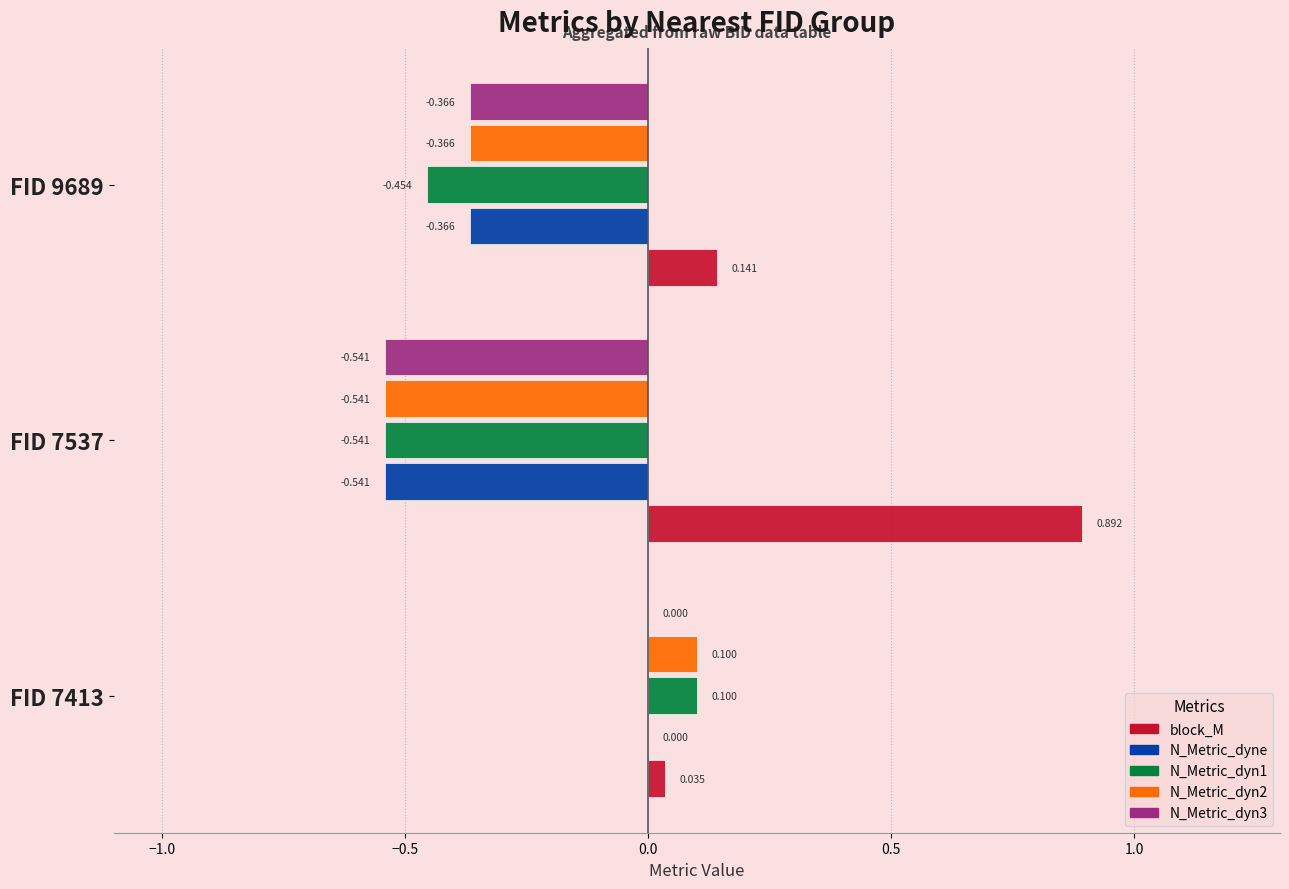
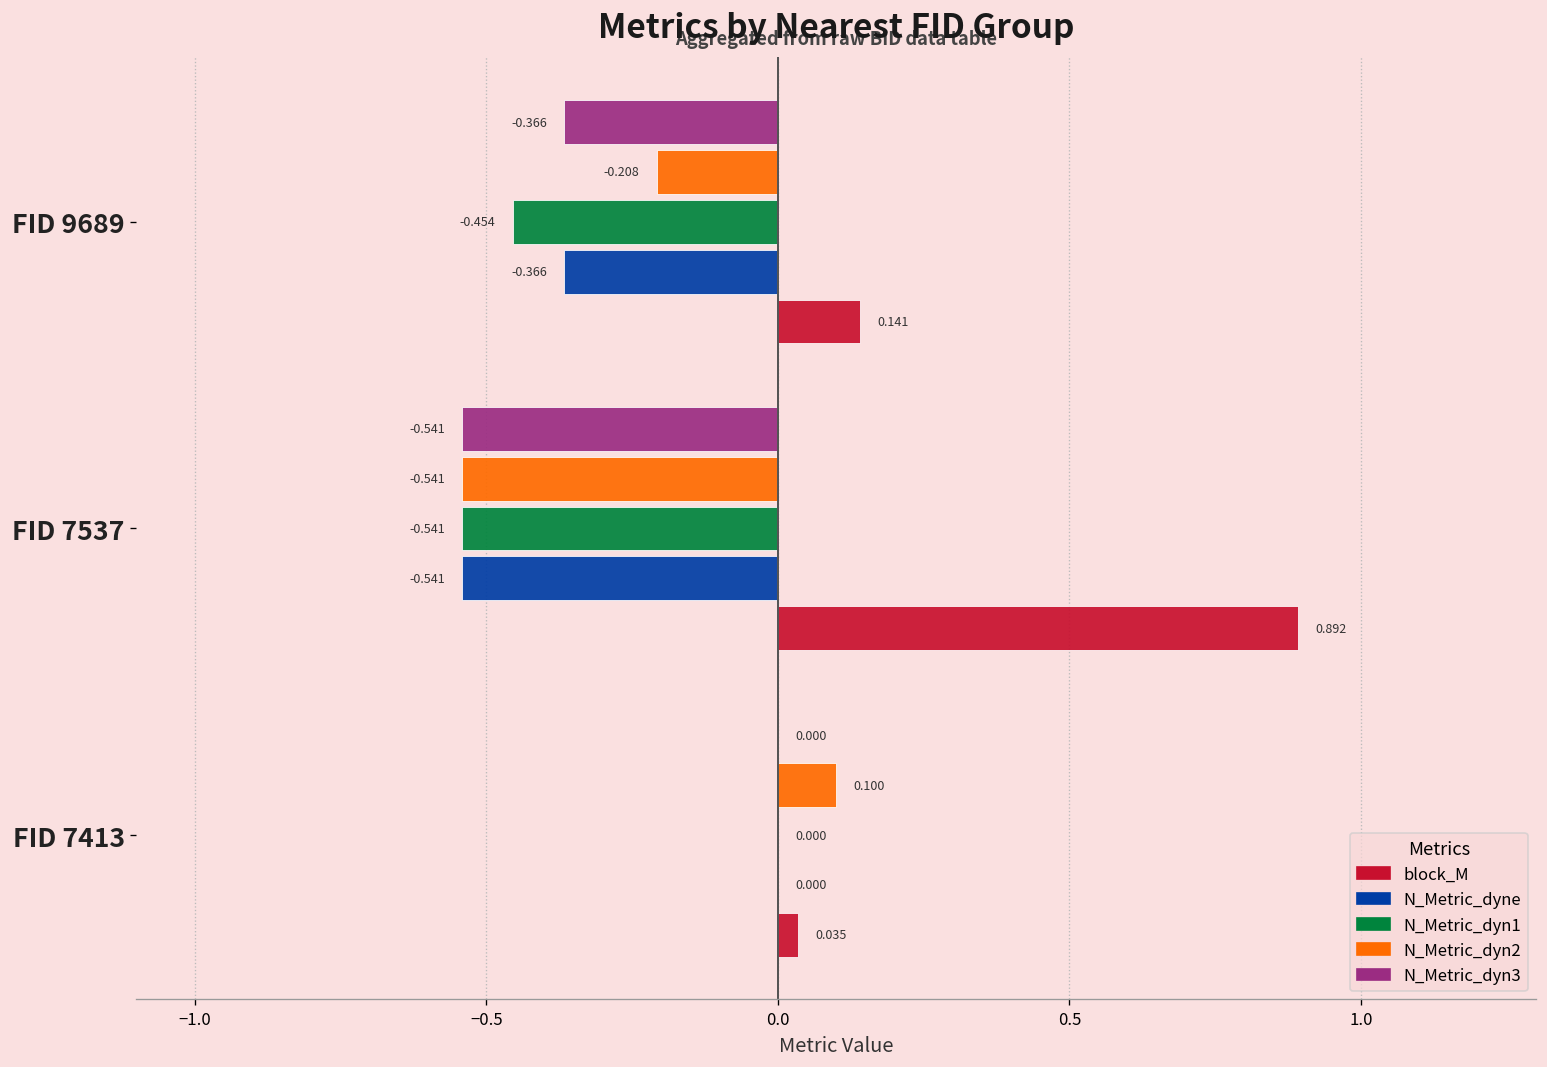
N_Metric_dyn2, FID 9689: -0.366 -> -0.208
N_Metric_dyn1, FID 7413: 0.100 -> 0.000
